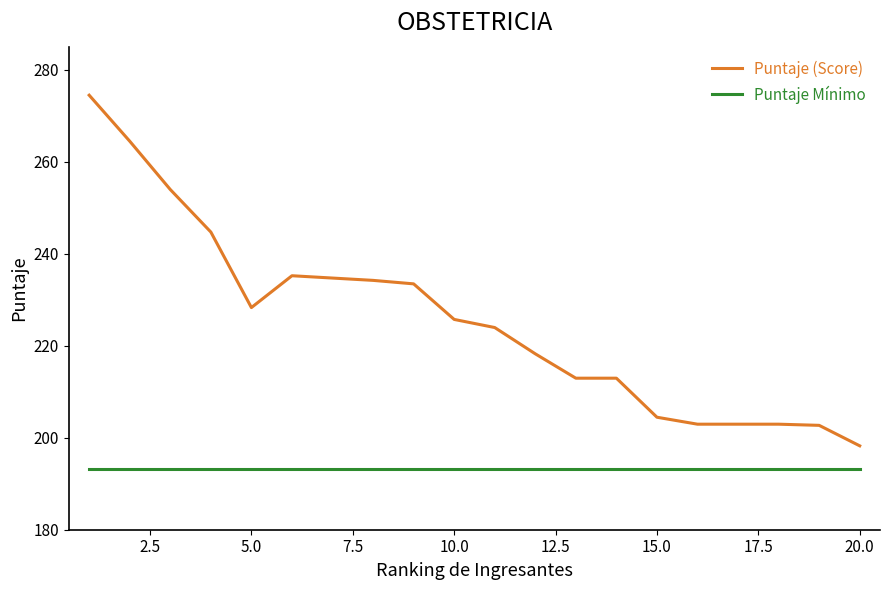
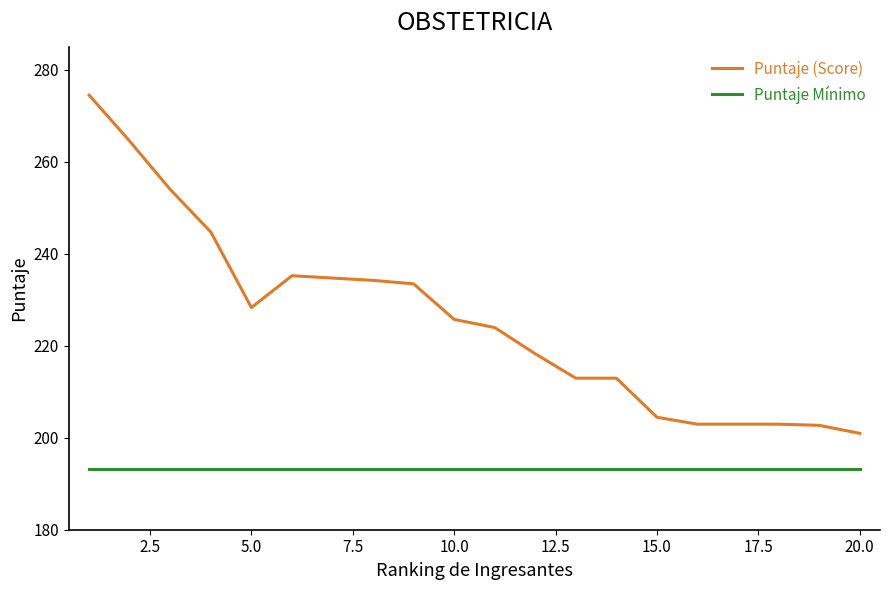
Puntaje (Score), 20.0: 198 -> 201
